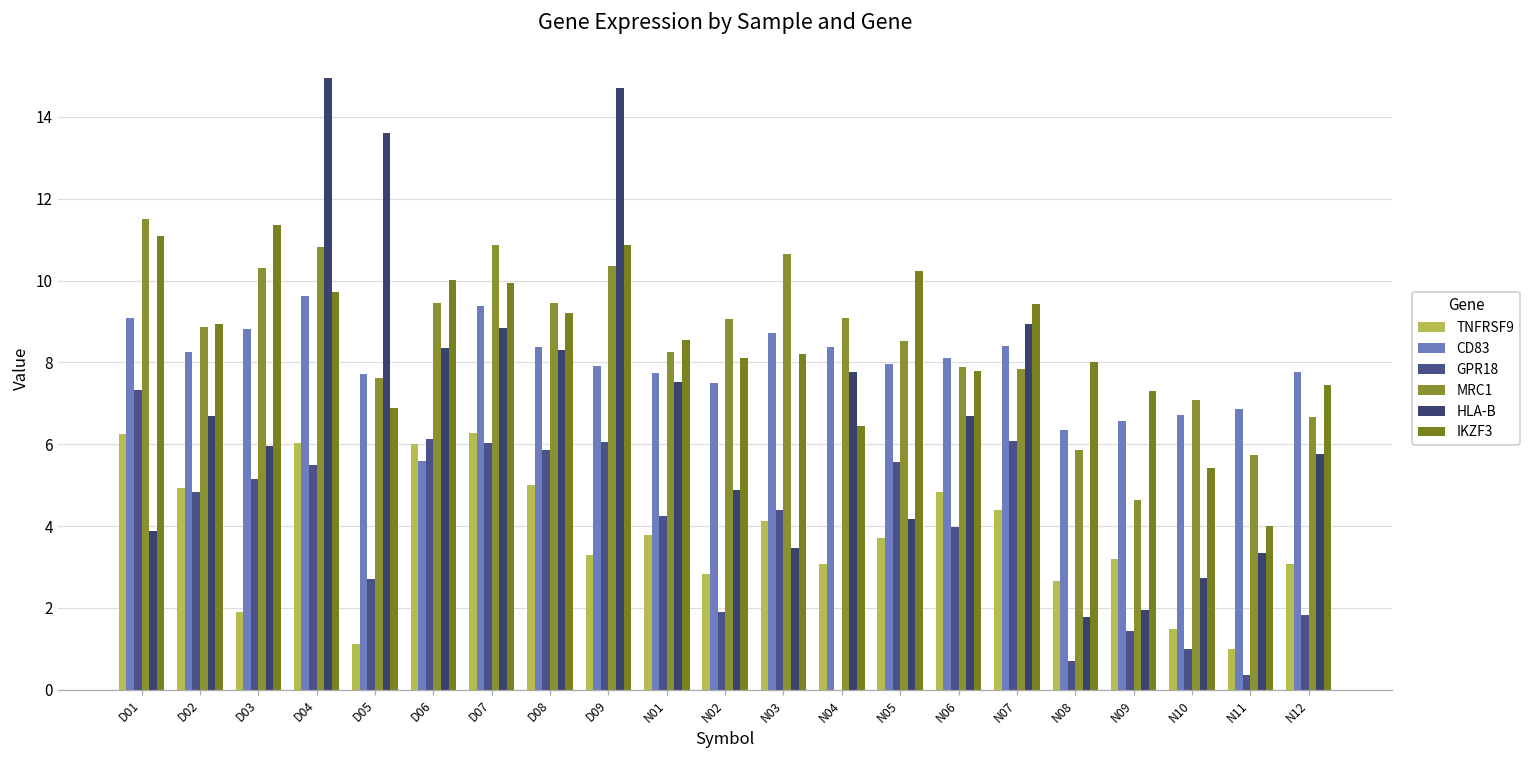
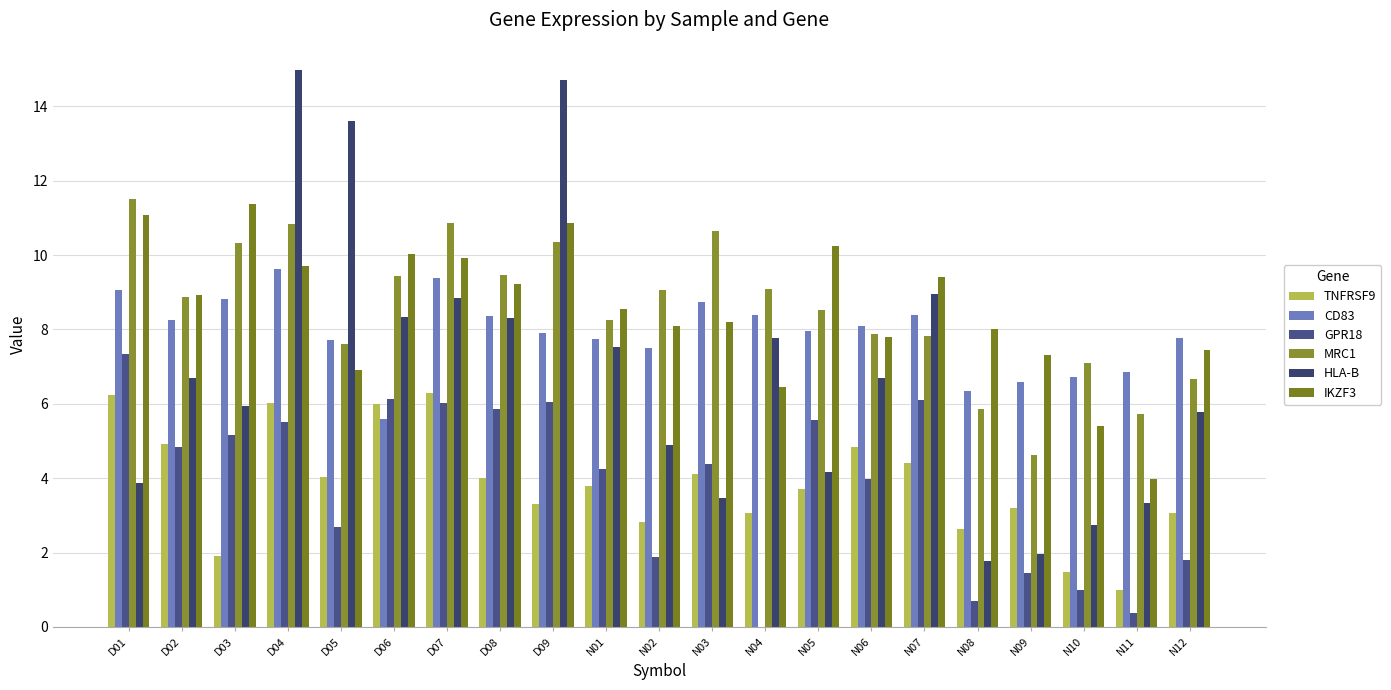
TNFRSF9, D05: 1.1 -> 4.0
TNFRSF9, D08: 5.0 -> 4.0
